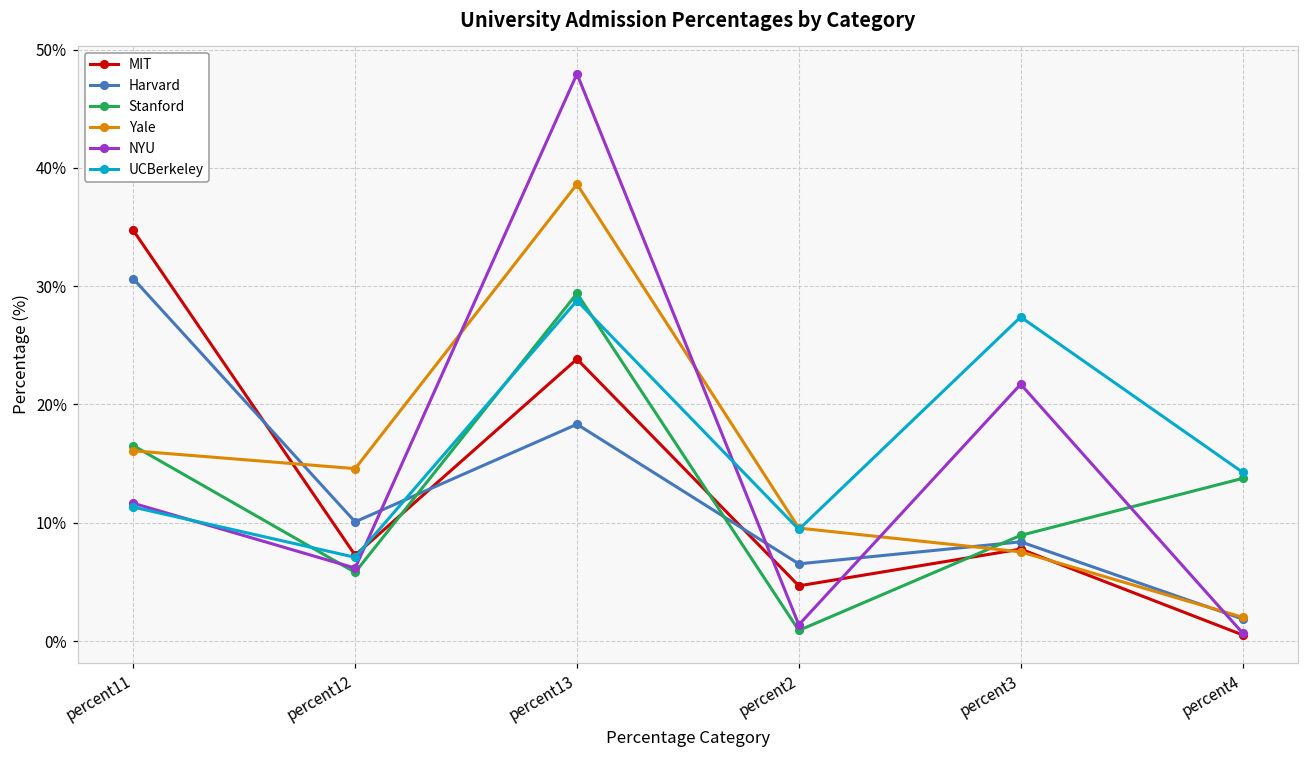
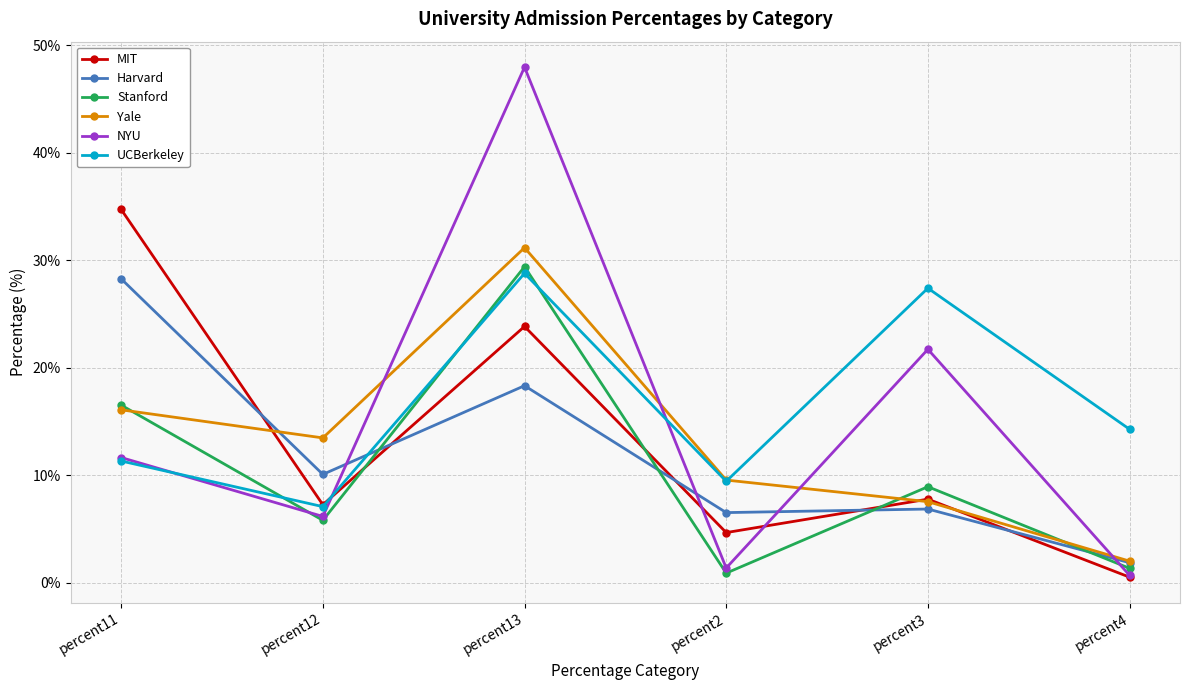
Harvard, percent11: 30.6% -> 28.3%
Yale, percent12: 14.6% -> 13.5%
Yale, percent13: 38.6% -> 31.2%
Harvard, percent3: 8.4% -> 6.9%
Stanford, percent4: 13.7% -> 1.3%
